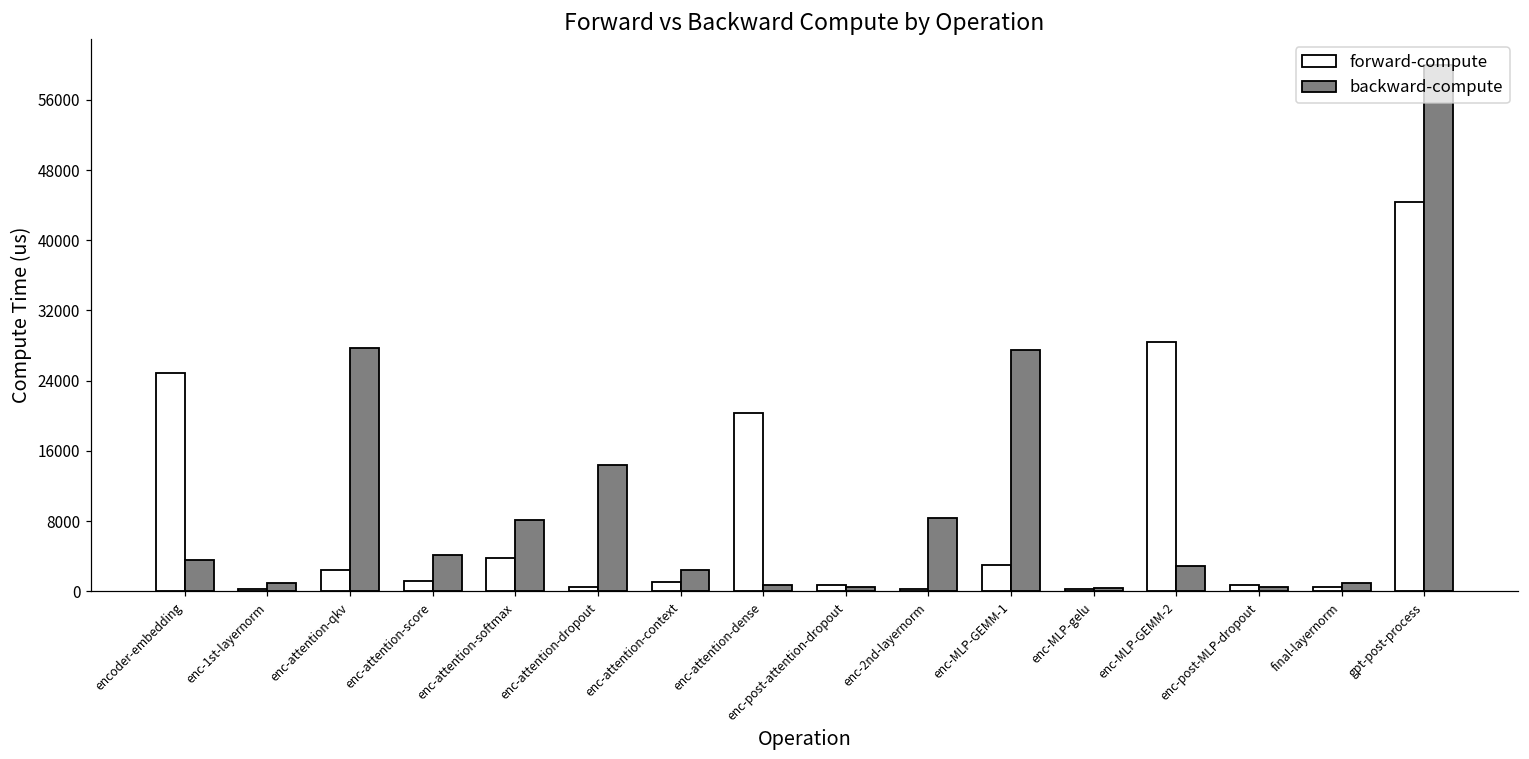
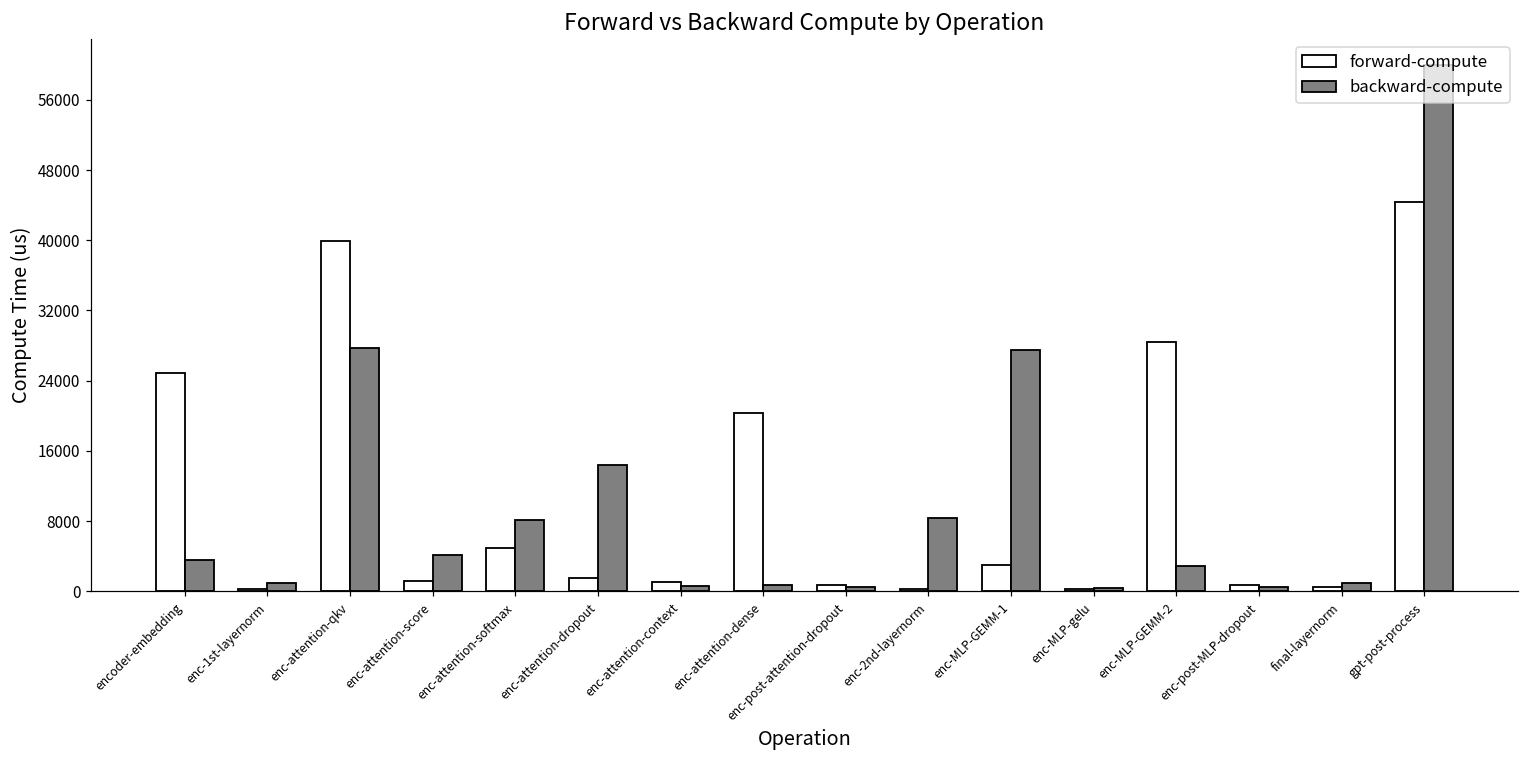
forward-compute, enc-attention-qkv: 2000 -> 40000
forward-compute, enc-attention-softmax: 4000 -> 5000
forward-compute, enc-attention-dropout: 1000 -> 2000
backward-compute, enc-attention-context: 2000 -> 1000
